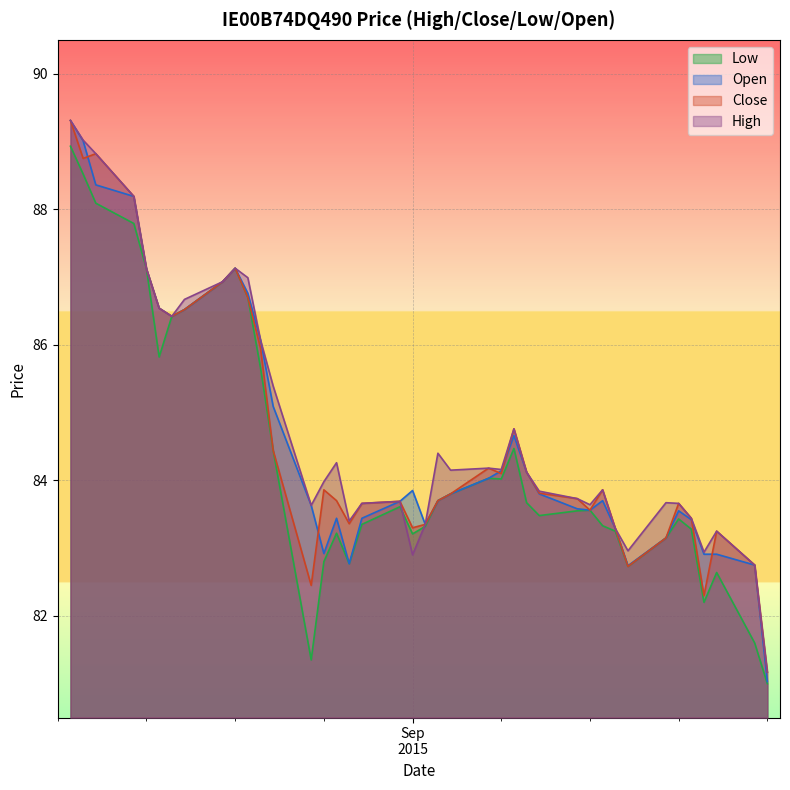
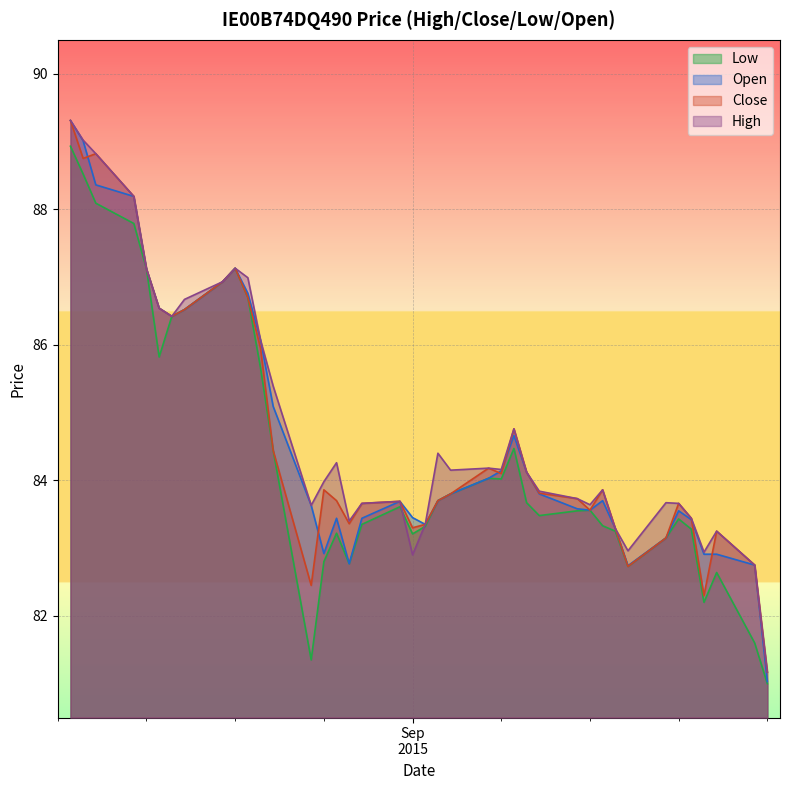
Open, Sep 2015: 83.9 -> 83.5
